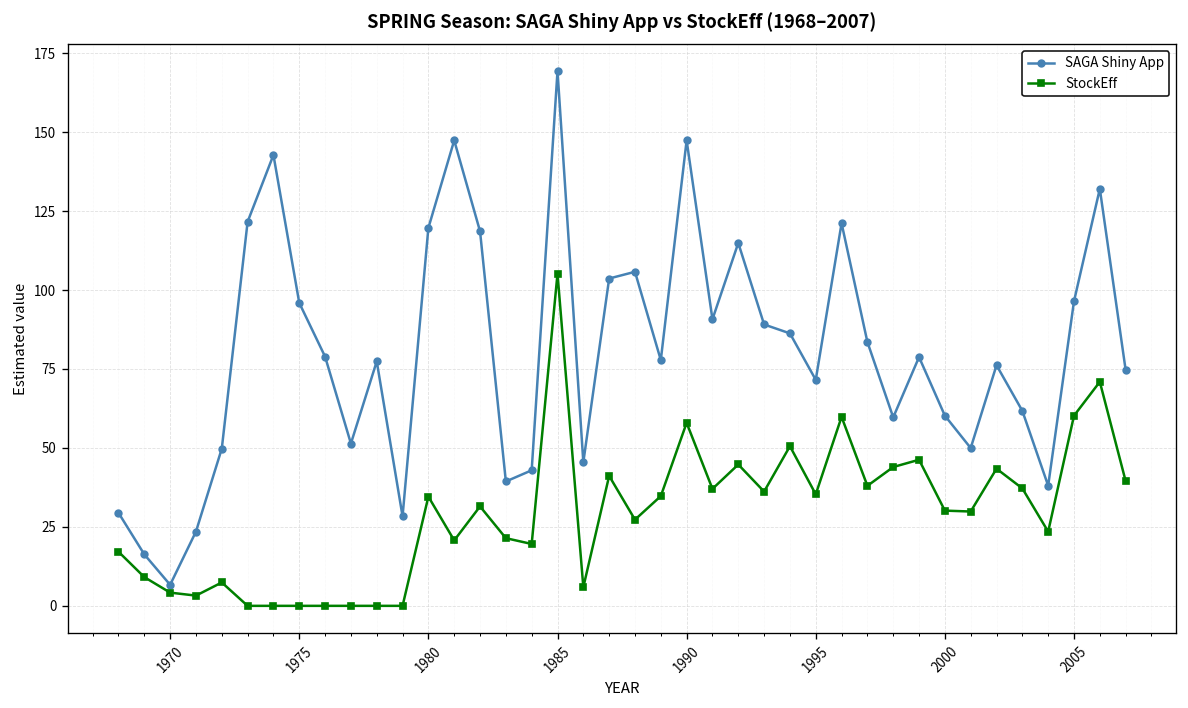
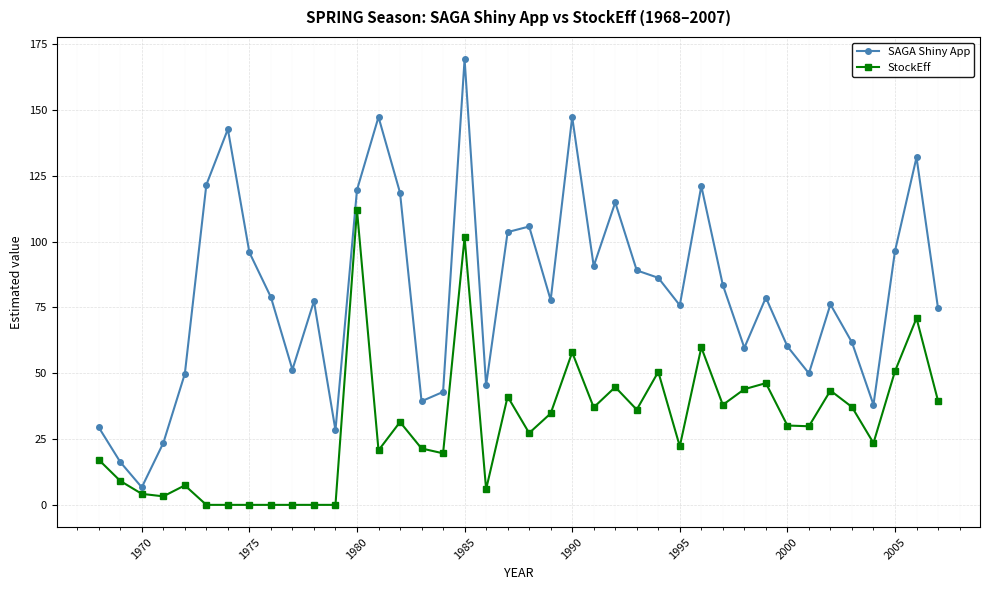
StockEff, 1980: 35 -> 112
StockEff, 1985: 105 -> 102
SAGA Shiny App, 1995: 72 -> 76
StockEff, 1995: 35 -> 22
StockEff, 2005: 60 -> 51
